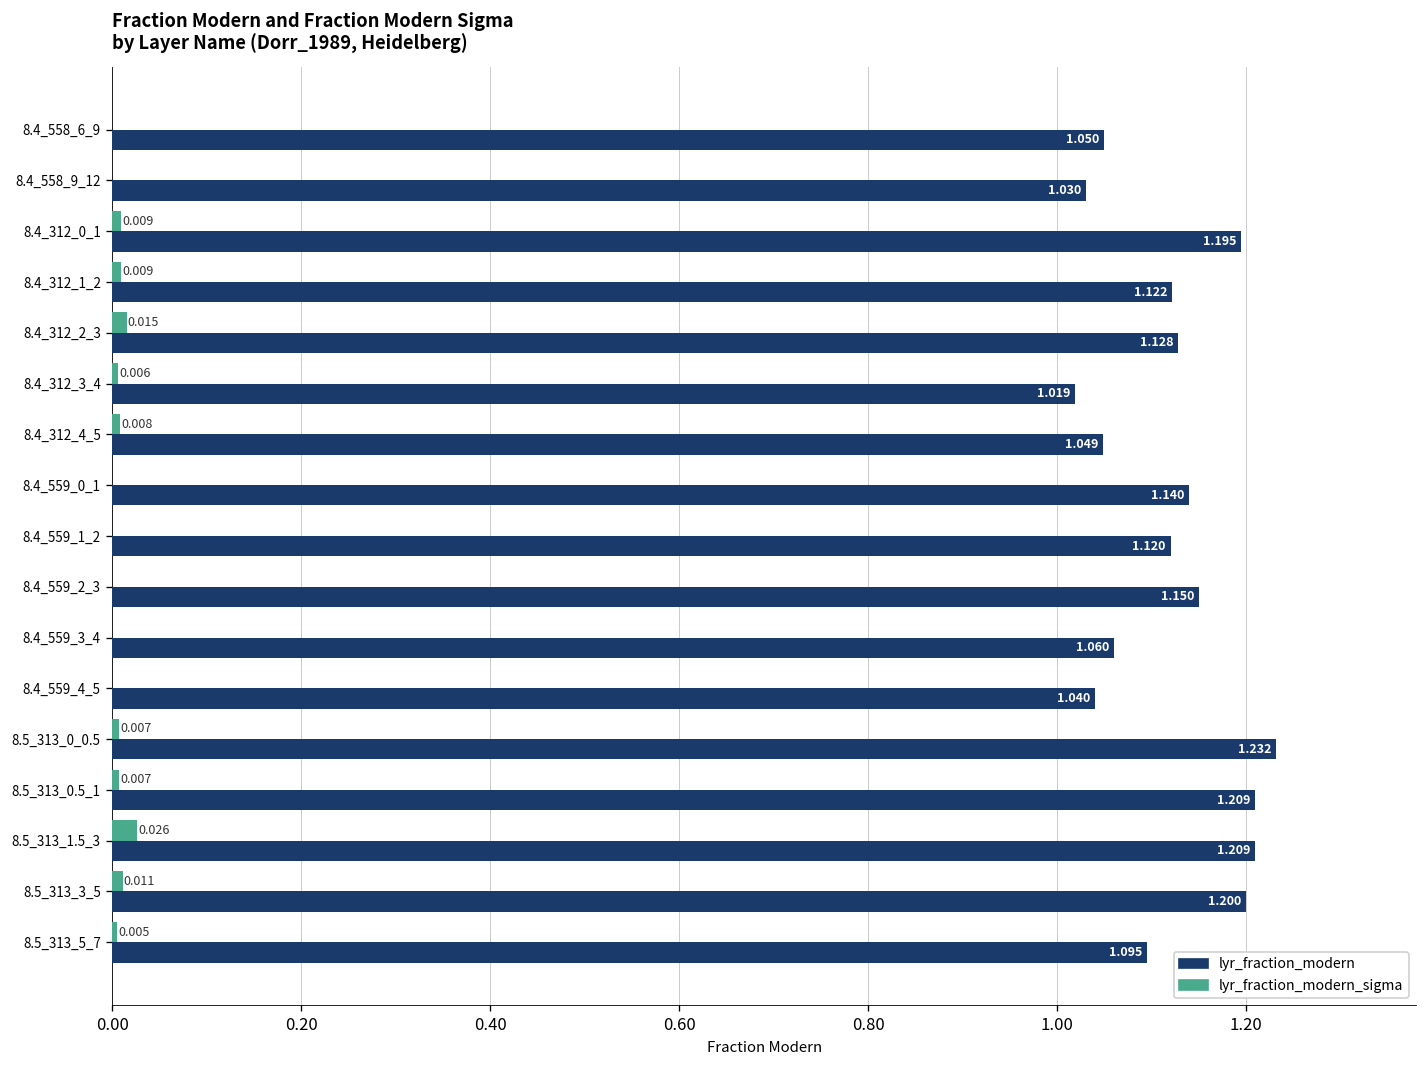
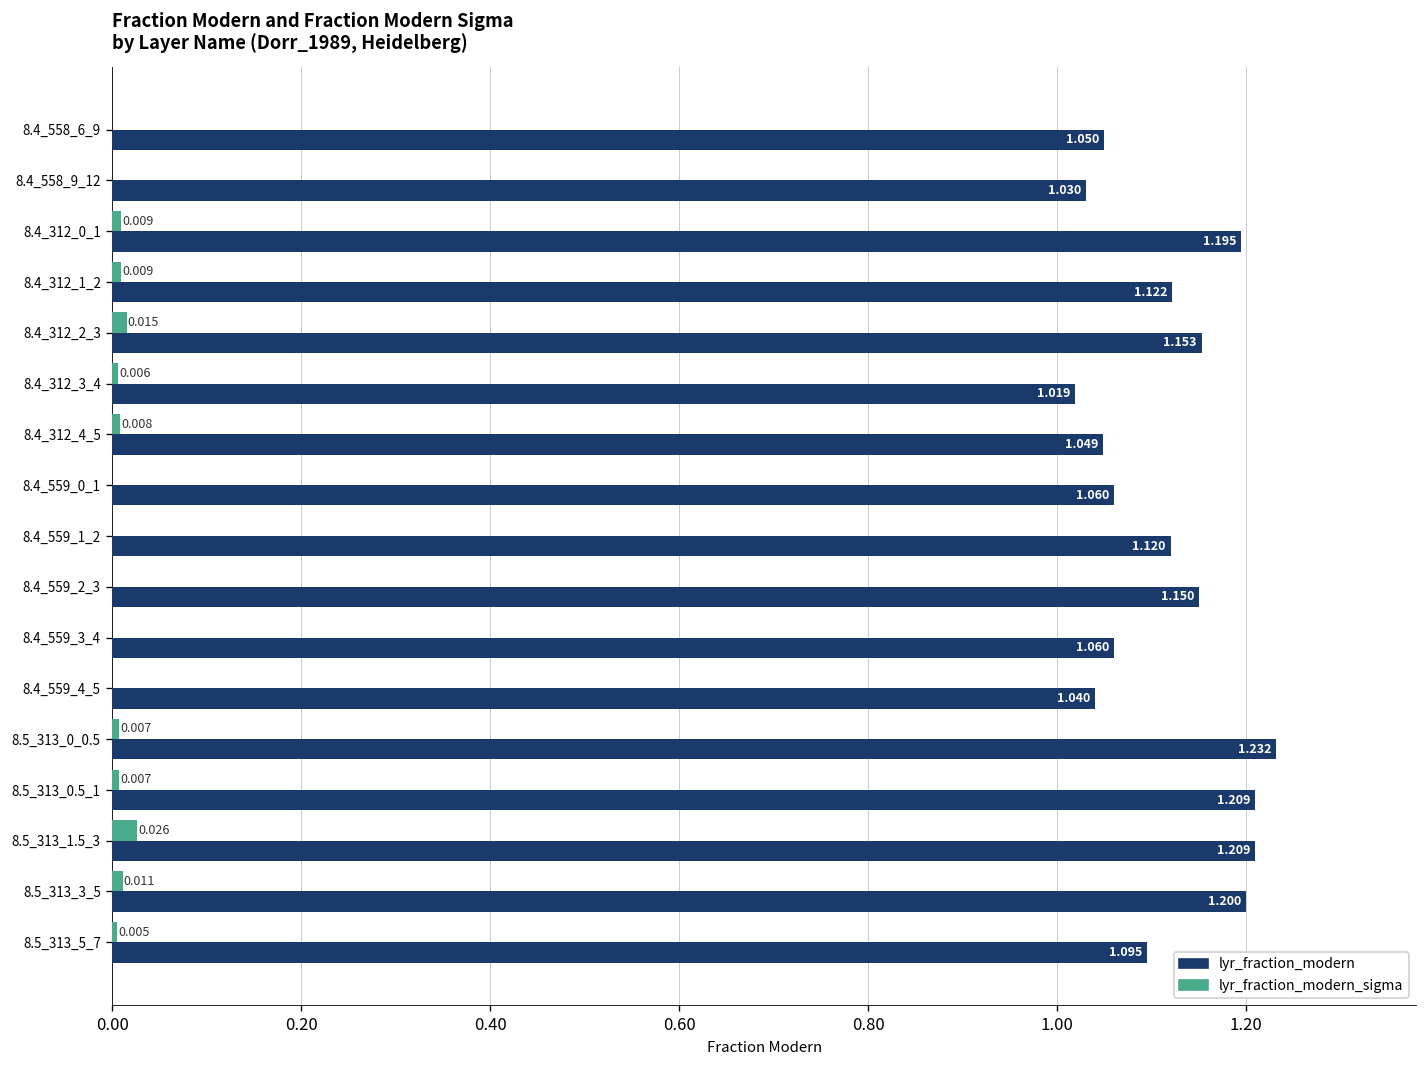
lyr_fraction_modern, 8.4_312_2_3: 1.128 -> 1.153
lyr_fraction_modern, 8.4_559_0_1: 1.140 -> 1.060
